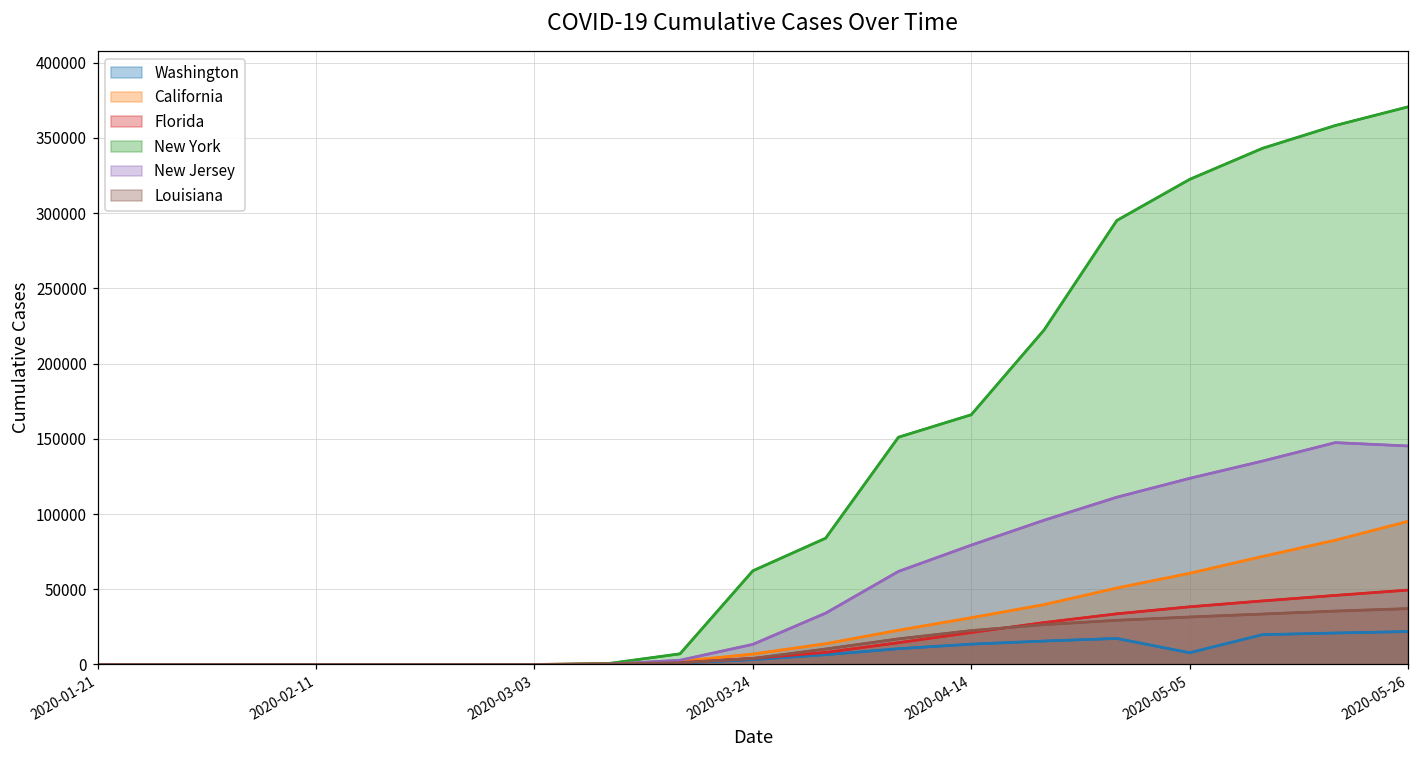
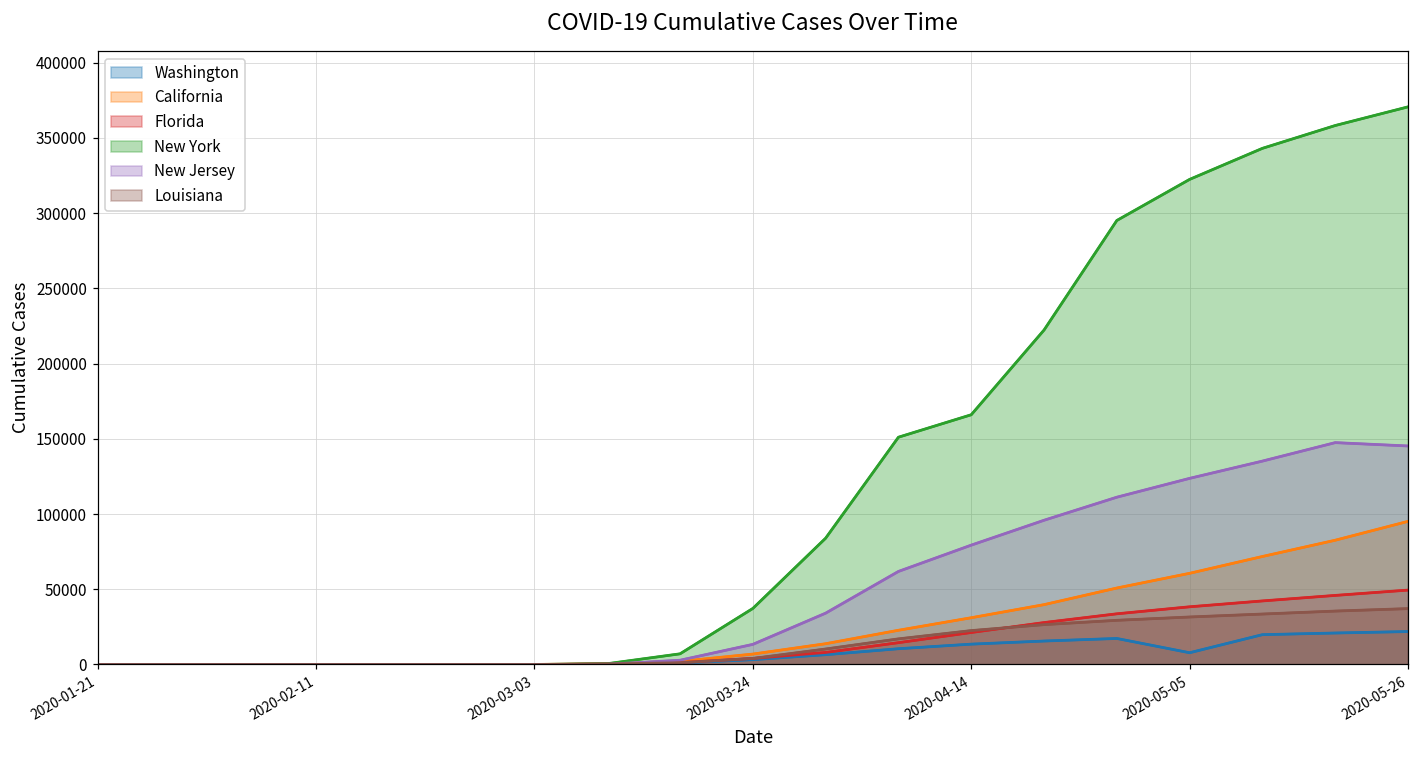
New York, 2020-03-24: 62000 -> 37000
